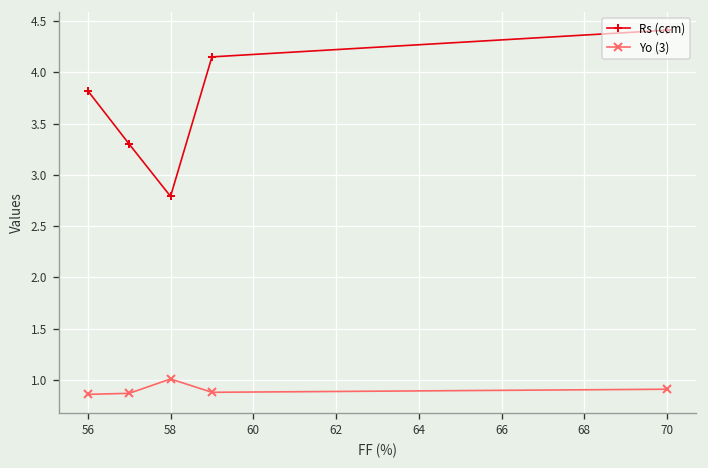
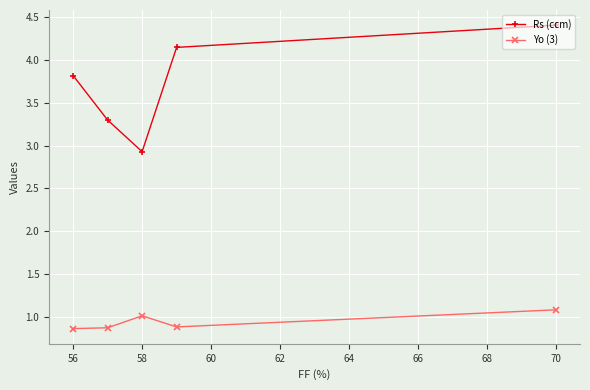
Rs (ccm), 58: 2.8 -> 2.9
Yo (3), 70: 0.9 -> 1.1
